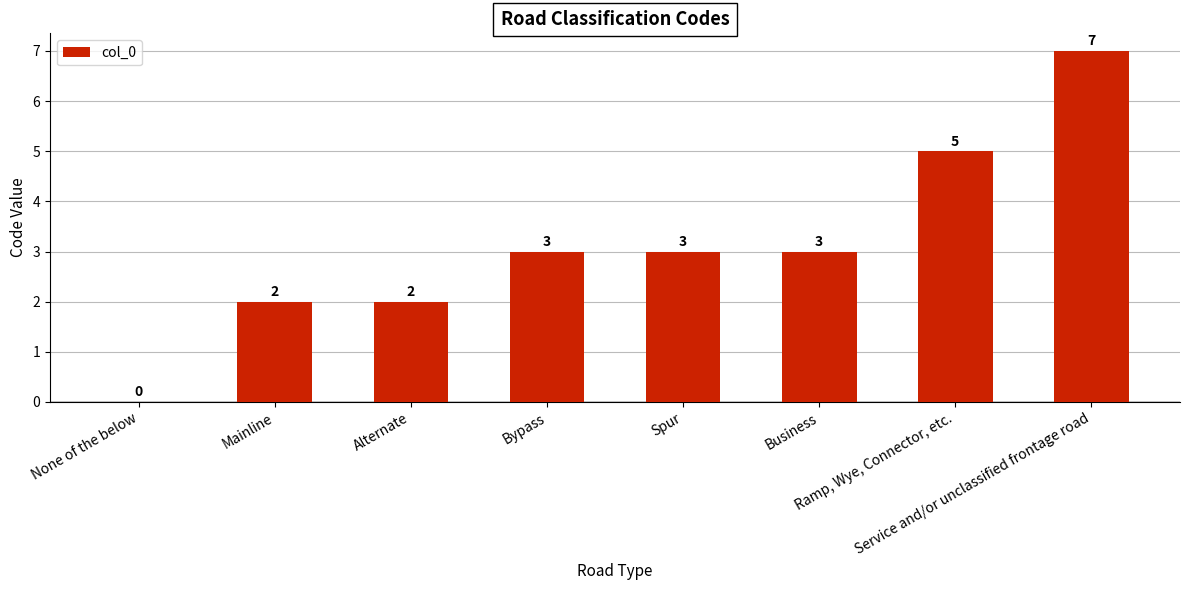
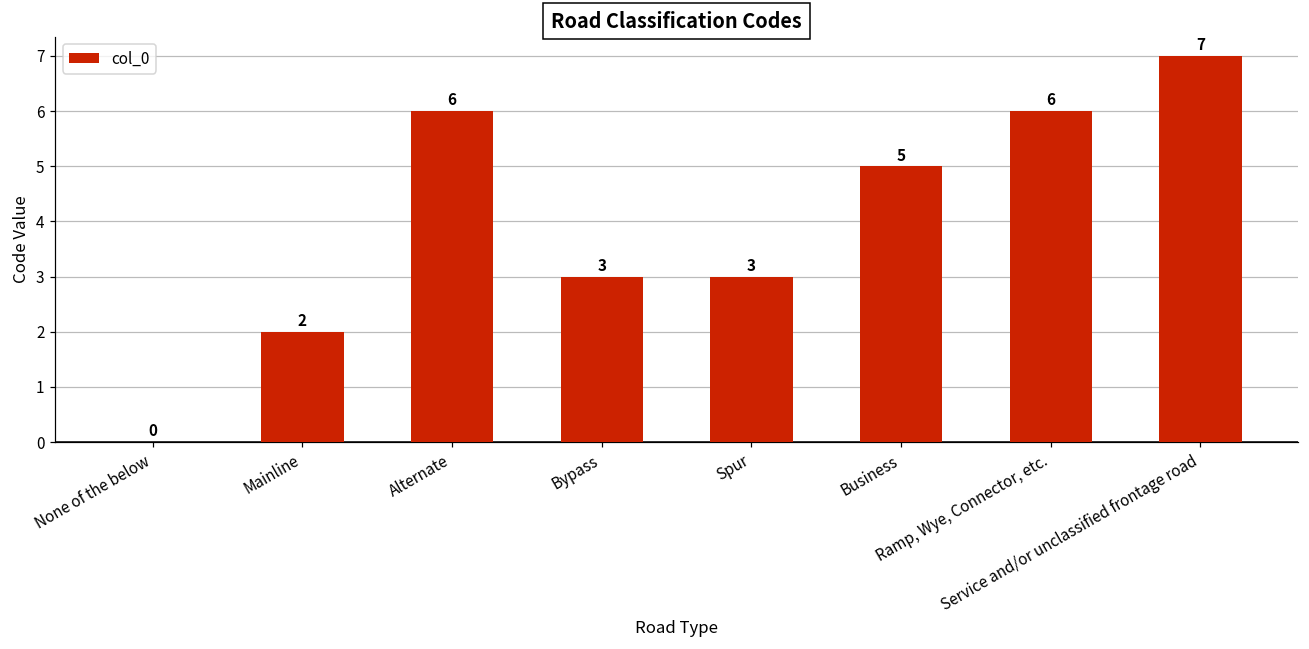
Alternate: 2 -> 6
Business: 3 -> 5
Ramp, Wye, Connector, etc.: 5 -> 6
